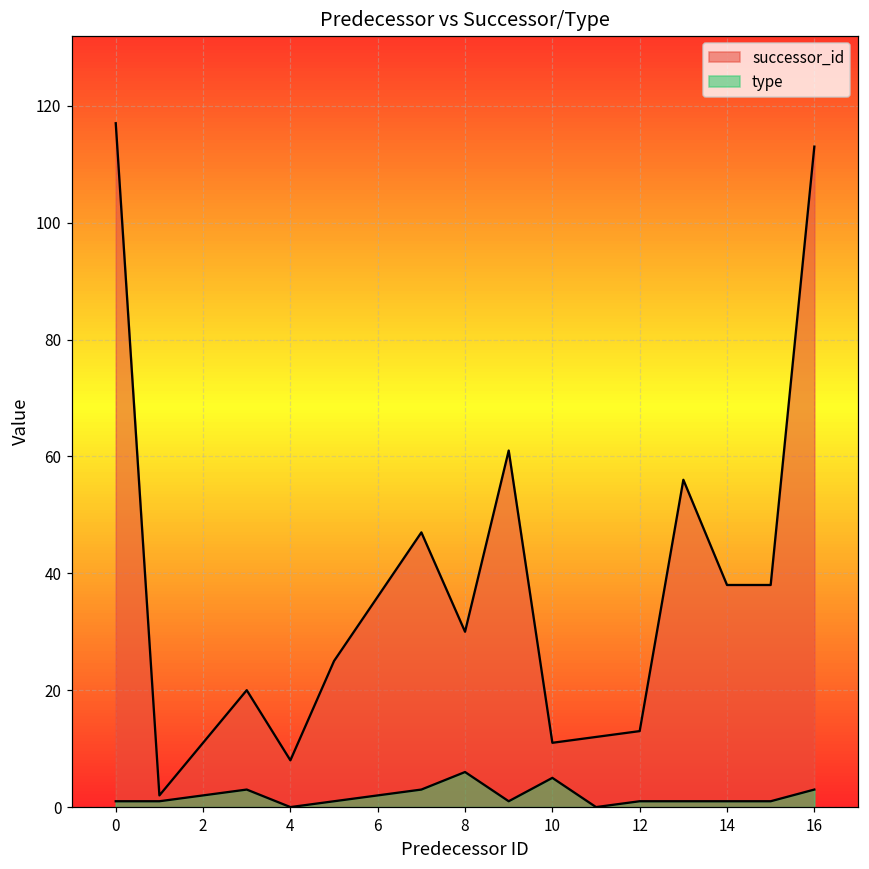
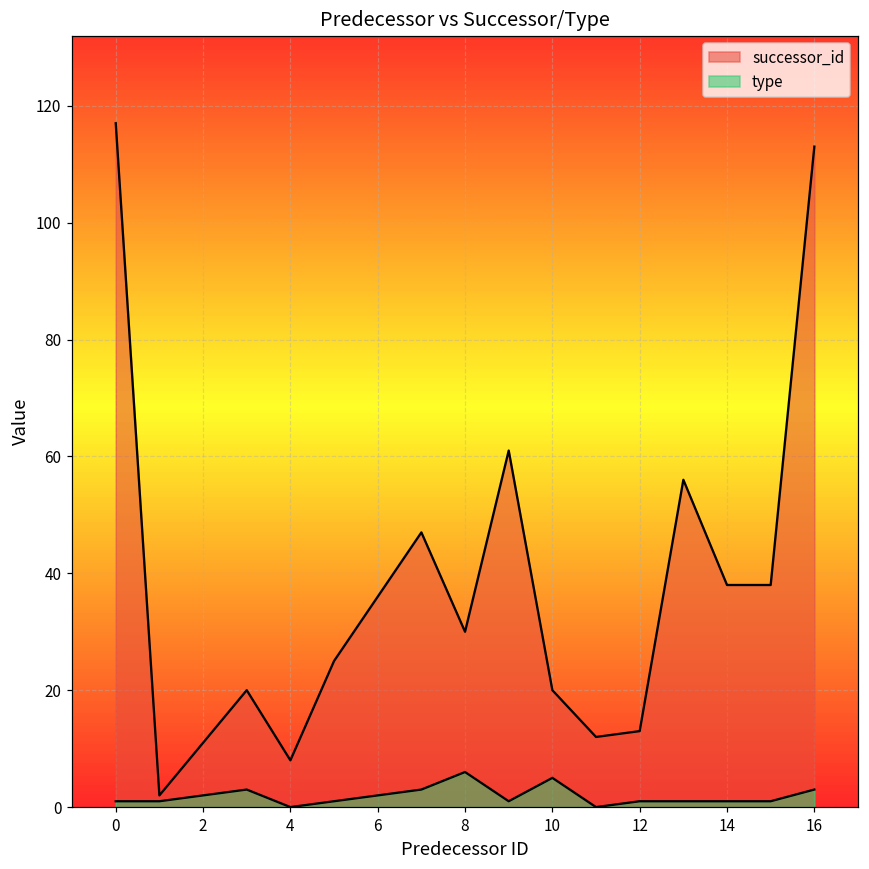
successor_id, 10: 11 -> 20
